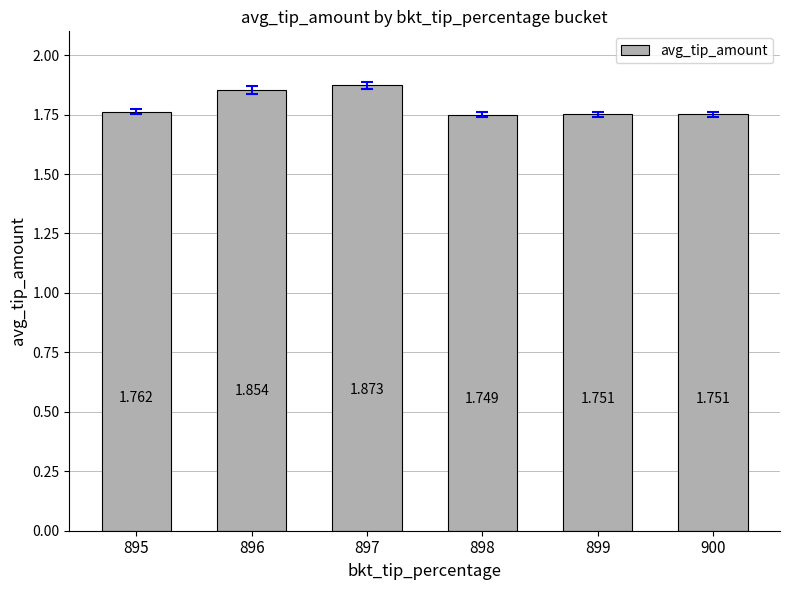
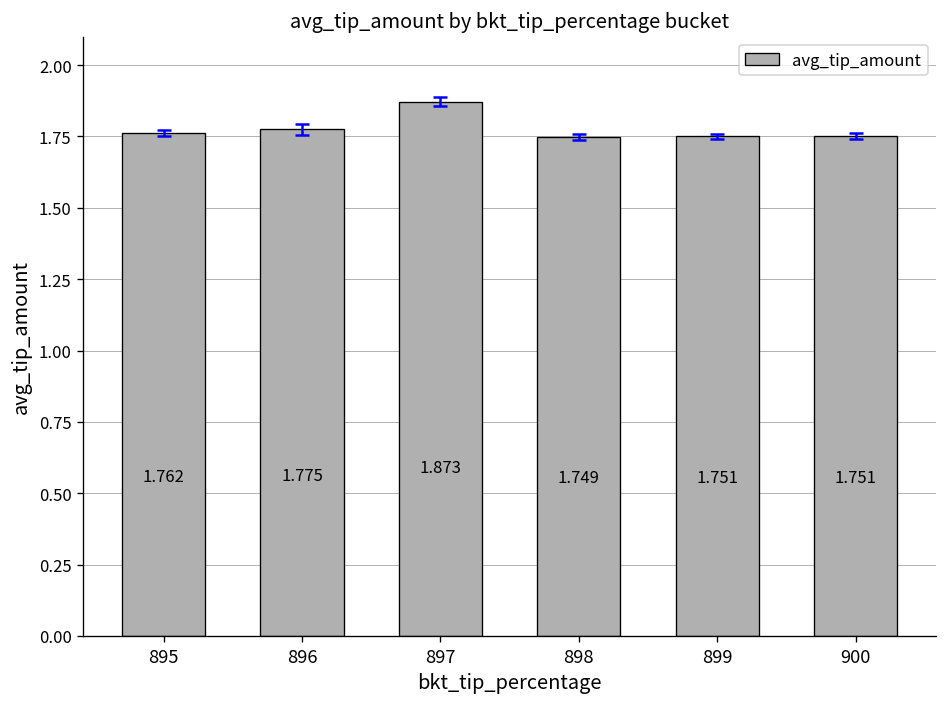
avg_tip_amount, 896: 1.854 -> 1.775
